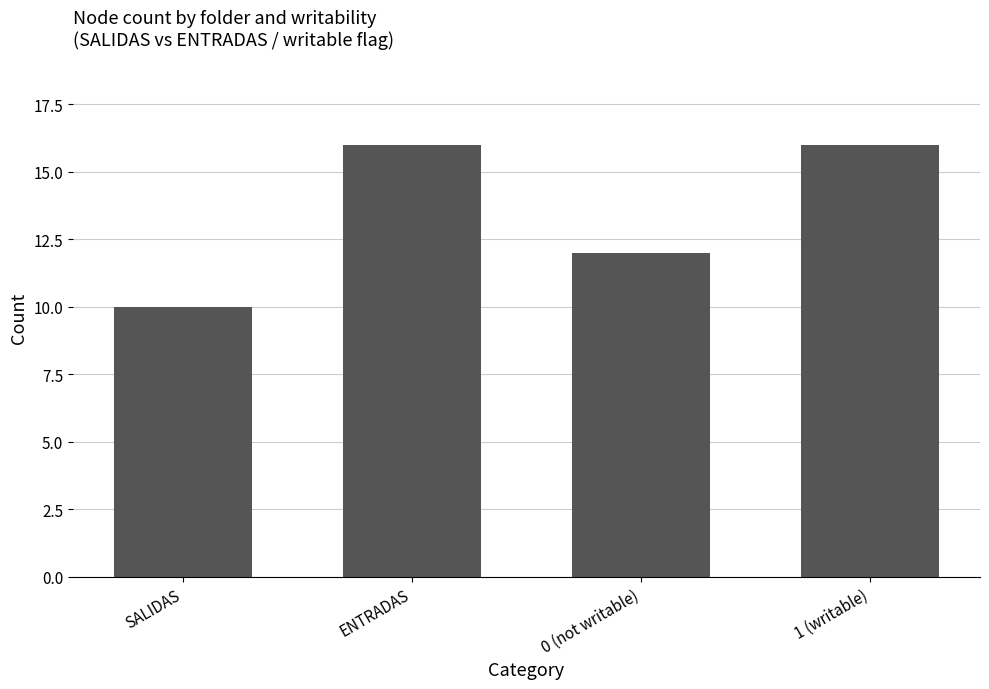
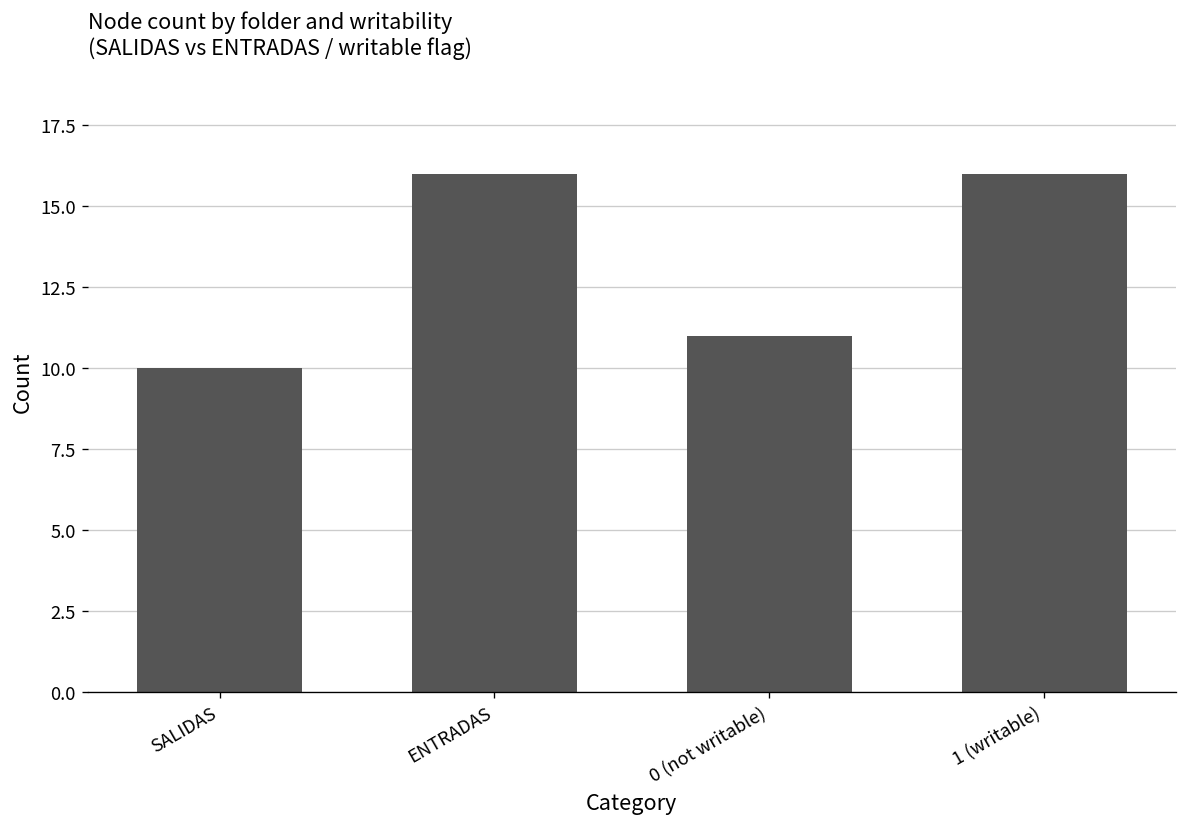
0 (not writable): 12 -> 11
